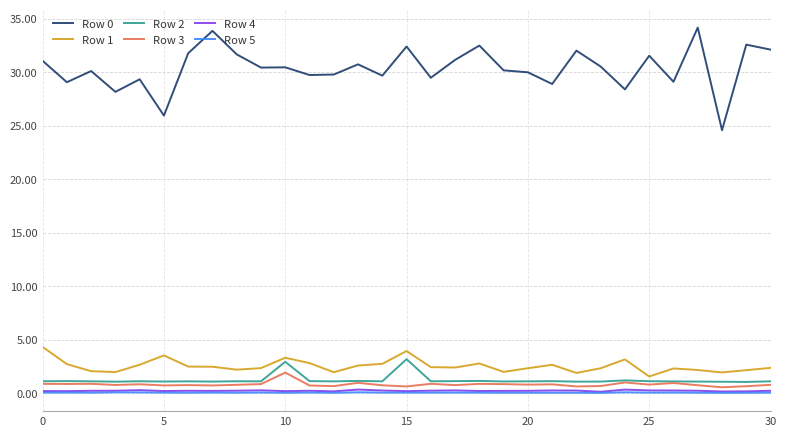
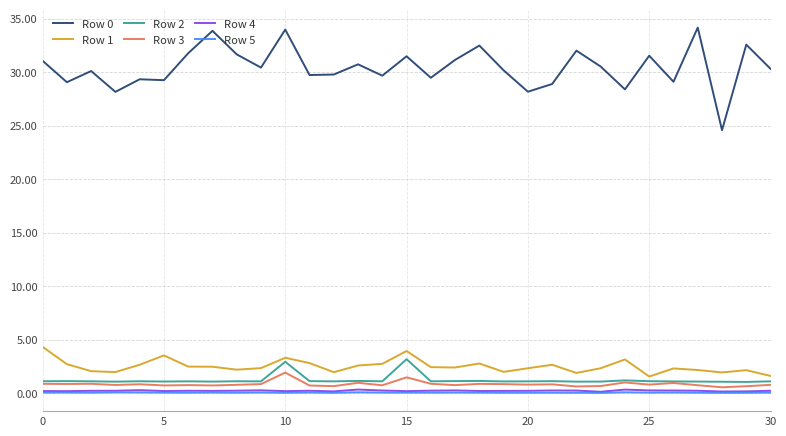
Row 0, 5: 25.9 -> 29.2
Row 0, 10: 30.4 -> 34.0
Row 0, 15: 32.4 -> 31.5
Row 3, 15: 0.6 -> 1.5
Row 0, 20: 30.0 -> 28.2
Row 0, 30: 32.1 -> 30.3
Row 1, 30: 2.3 -> 1.6
